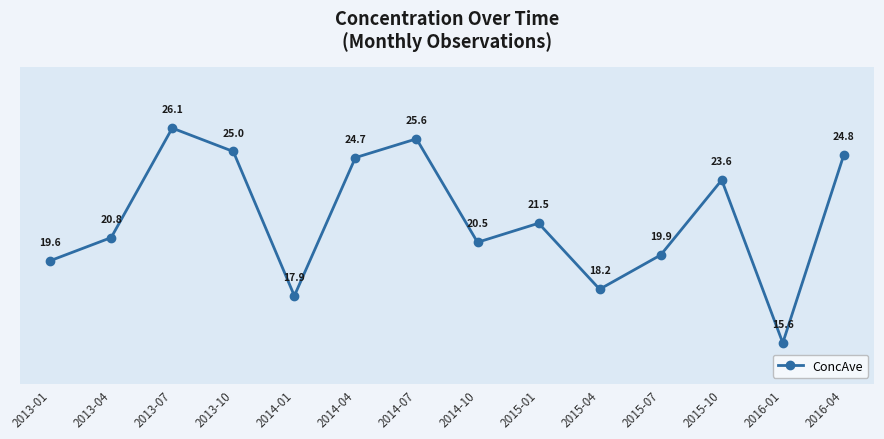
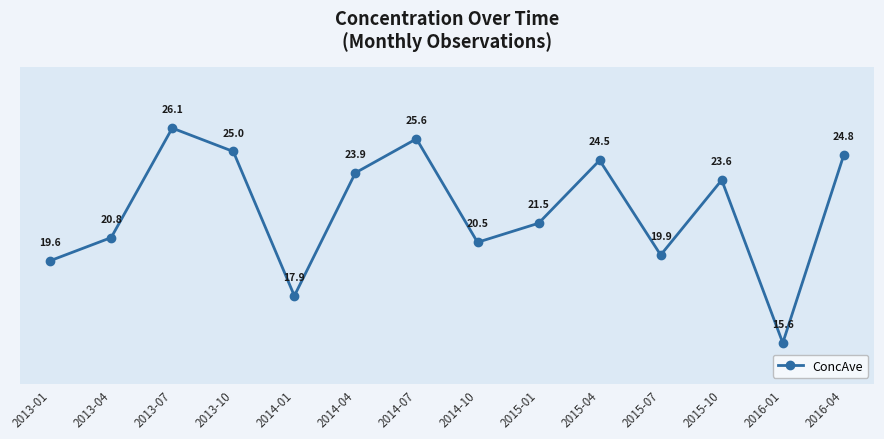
2014-04: 24.7 -> 23.9
2015-04: 18.2 -> 24.5
